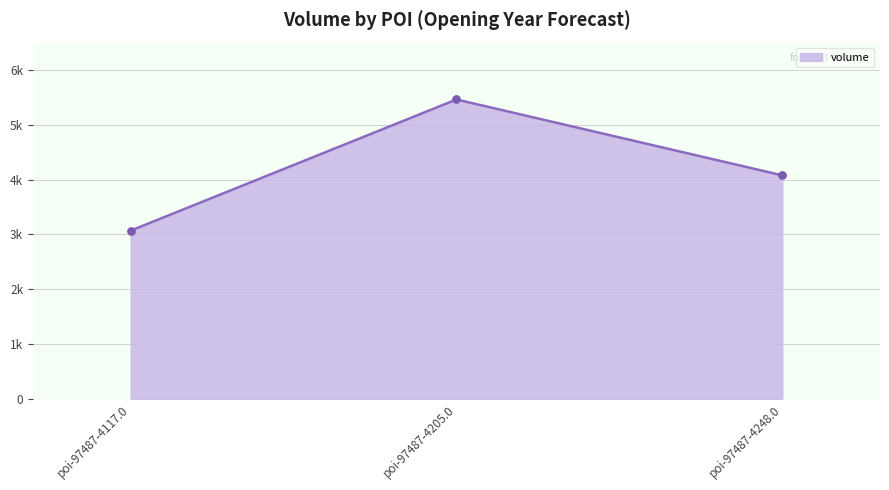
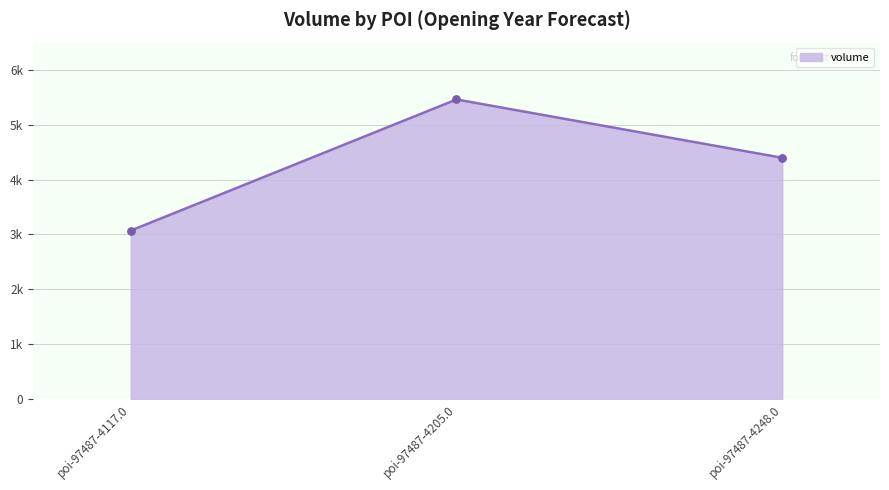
poi-97487-4248.0: 4100 -> 4400
